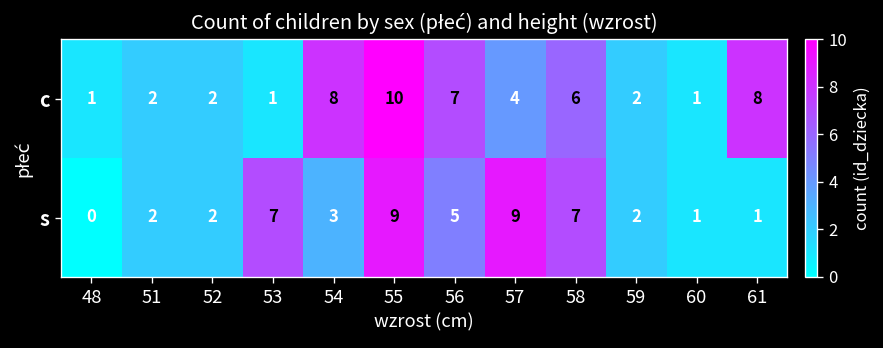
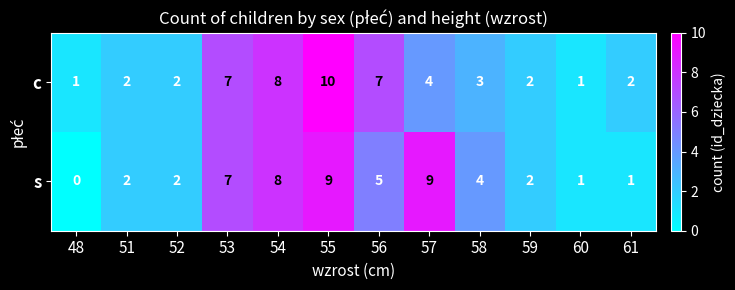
c, 53: 1 -> 7
c, 58: 6 -> 3
c, 61: 8 -> 2
s, 54: 3 -> 8
s, 58: 7 -> 4
